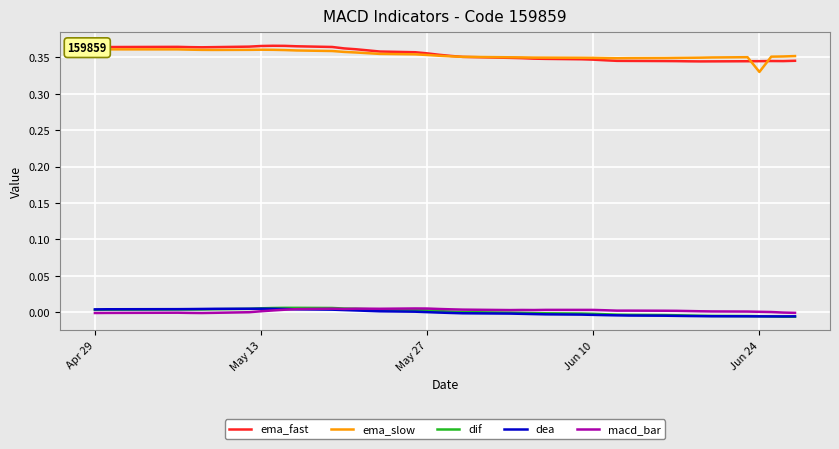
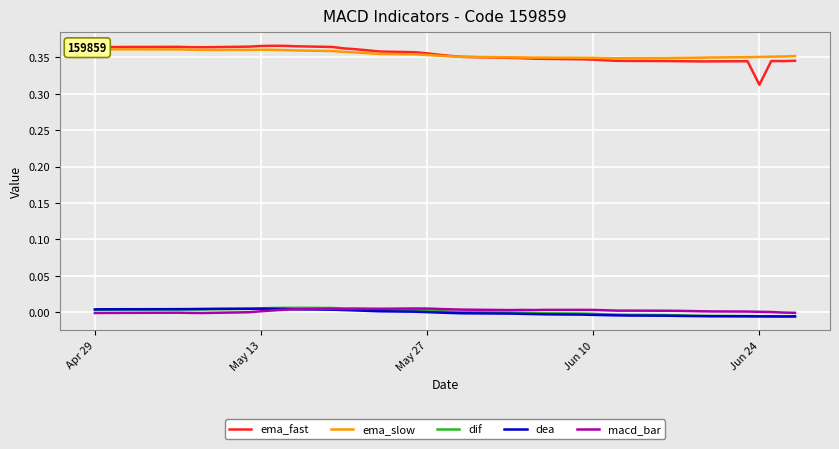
ema_fast, Jun 24: 0.34 -> 0.31
ema_slow, Jun 24: 0.33 -> 0.35
